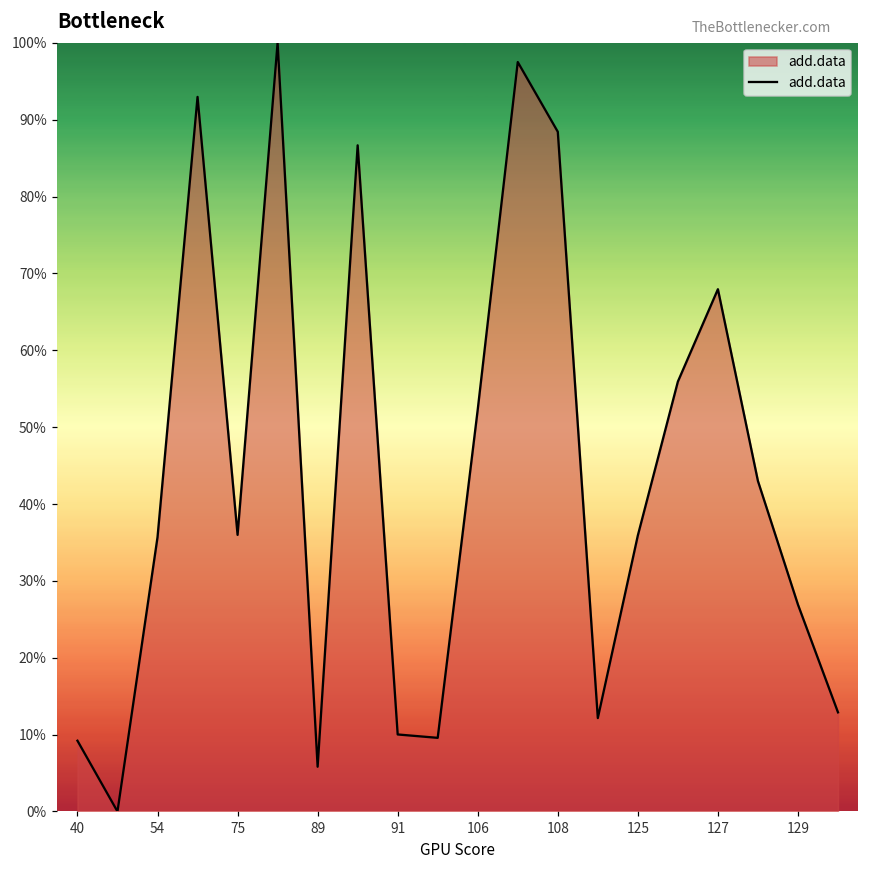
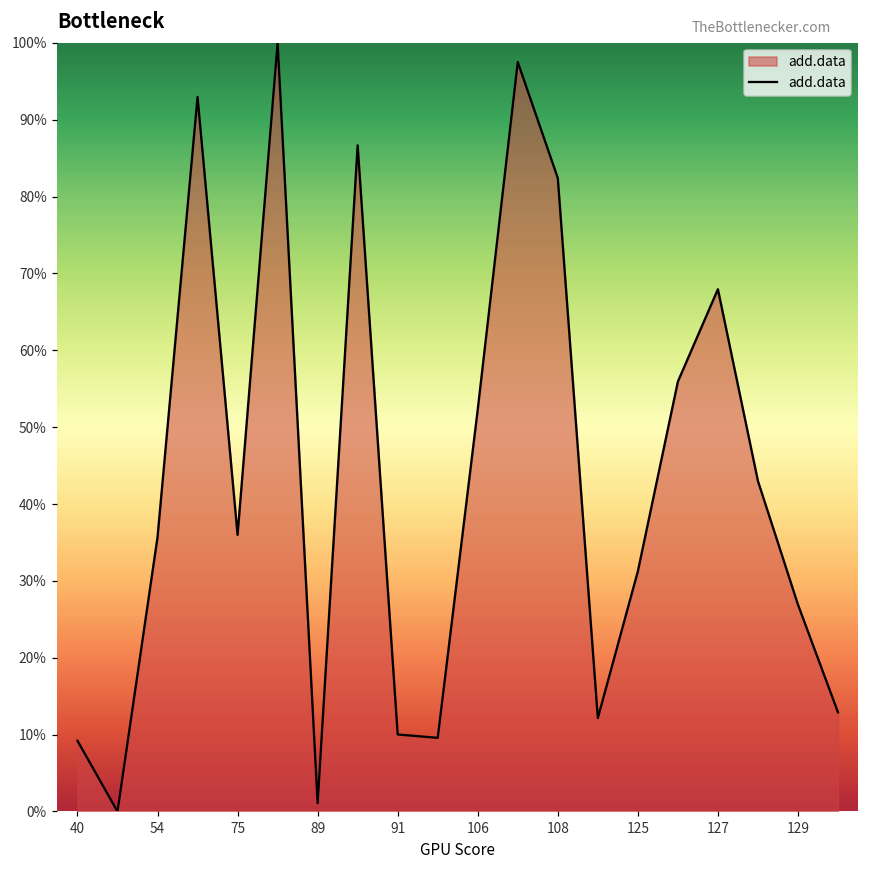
89: 6% -> 1%
108: 88% -> 82%
125: 36% -> 31%
